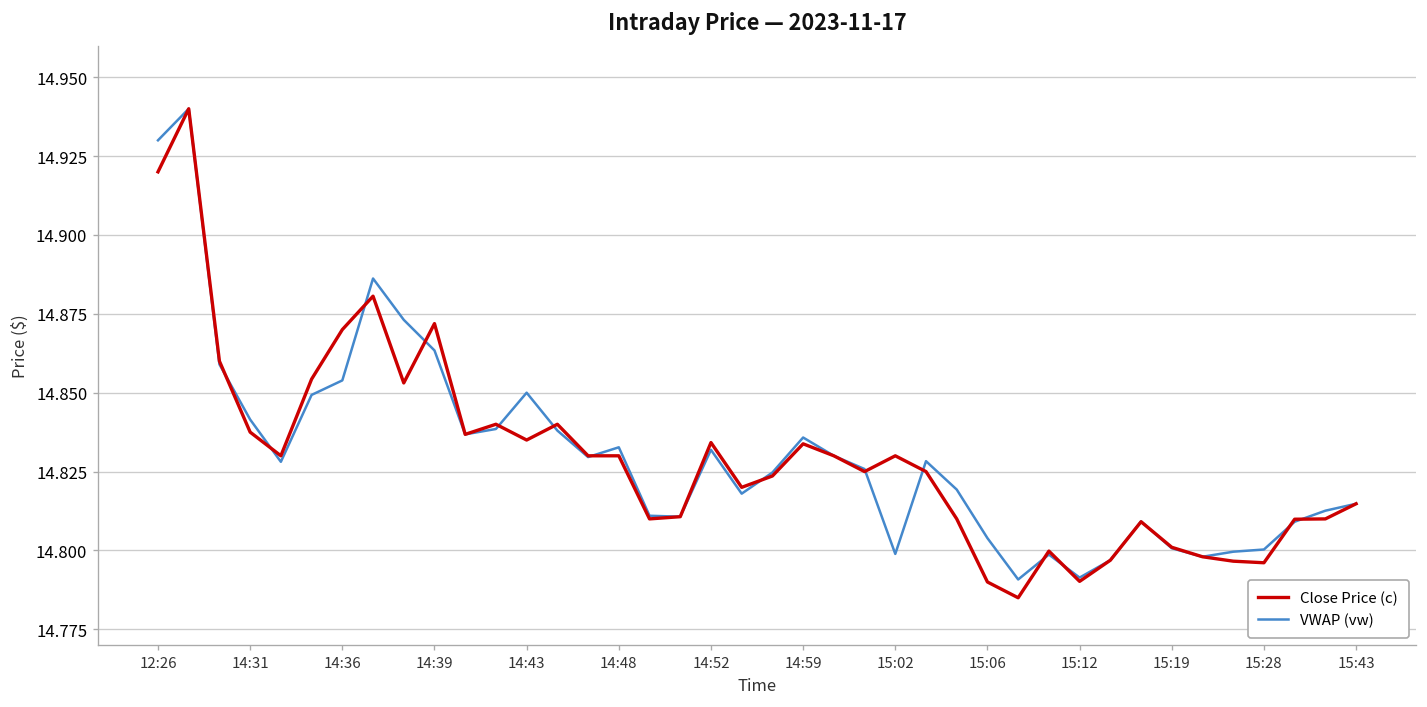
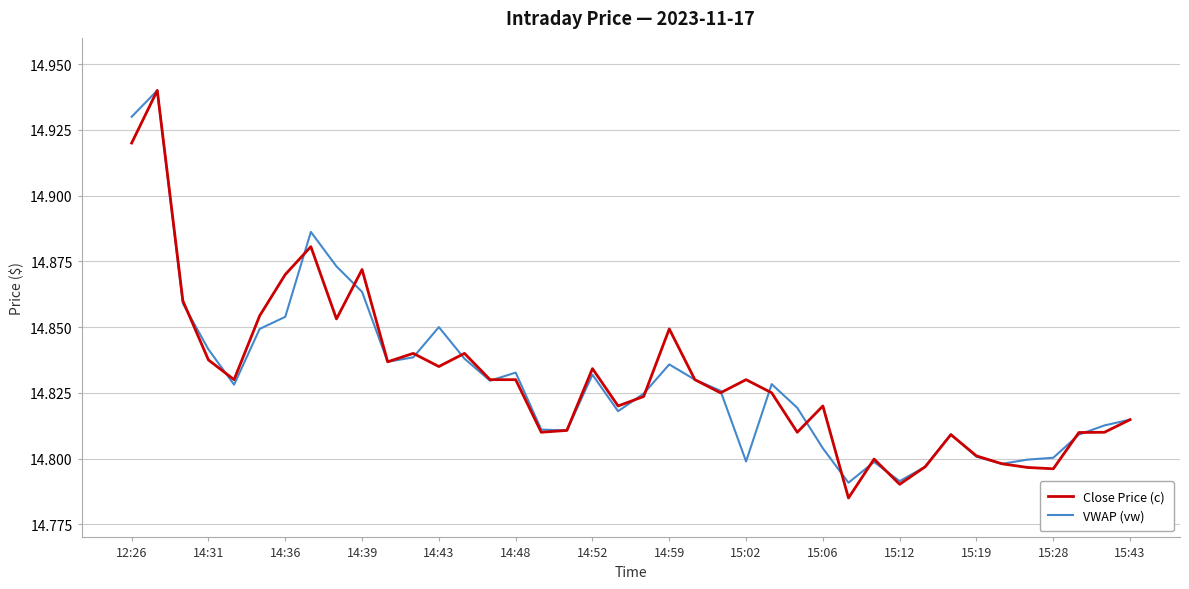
Close Price (c), 14:59: 14.834 -> 14.849
Close Price (c), 15:06: 14.79 -> 14.82
